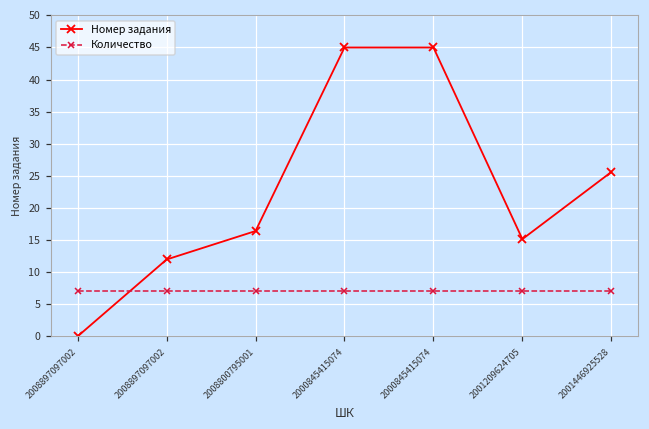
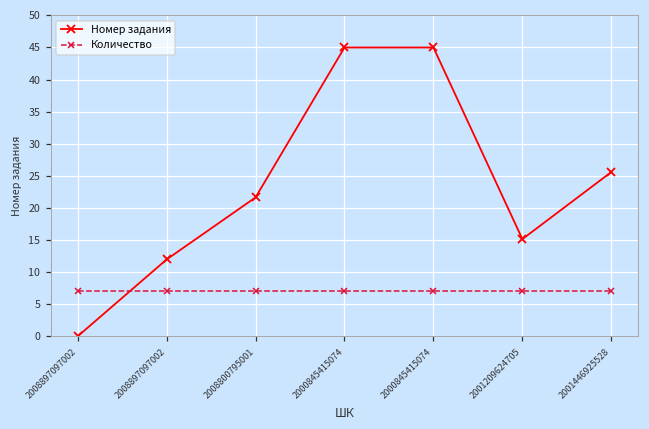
Номер задания, 2008800795001: 16 -> 22
